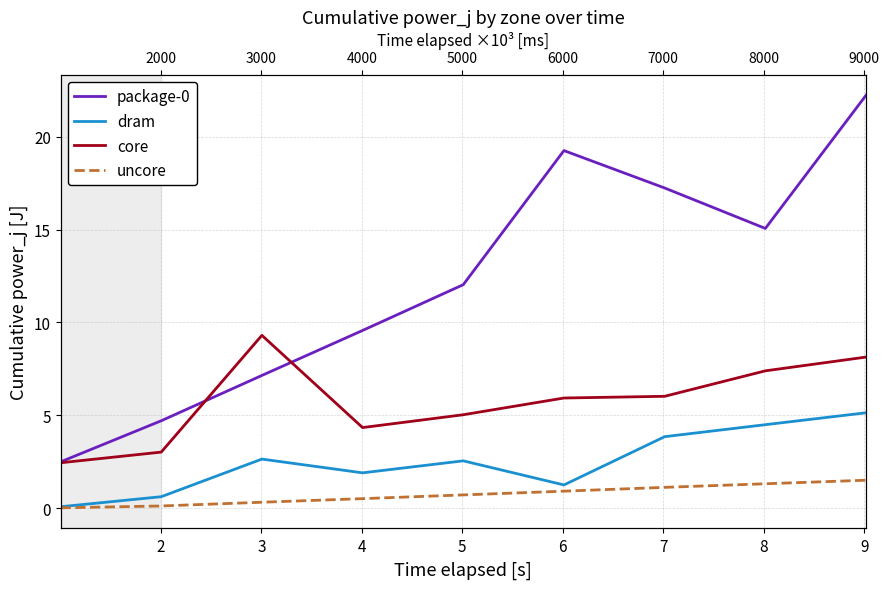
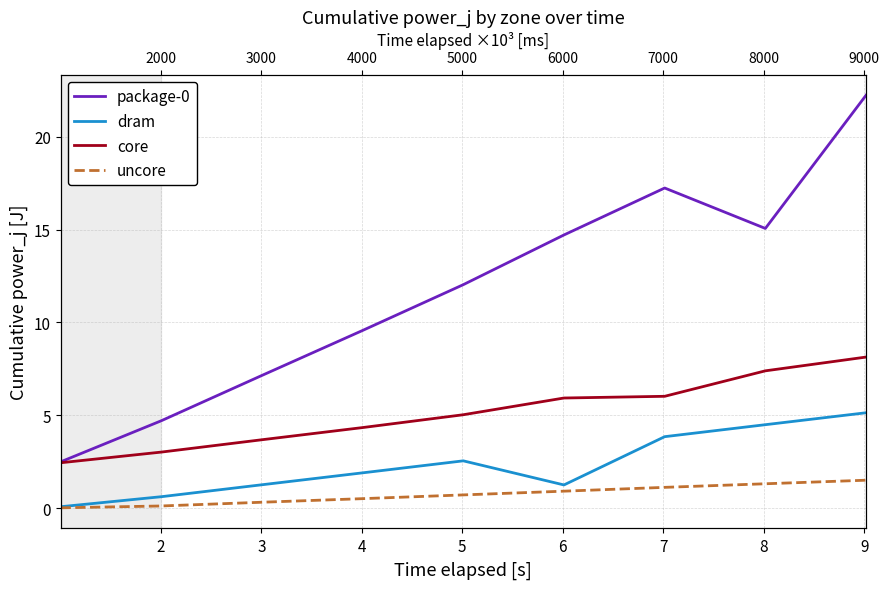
dram, 3: 2.7 -> 1.3
core, 3: 9.3 -> 3.7
package-0, 6: 19.2 -> 14.7
